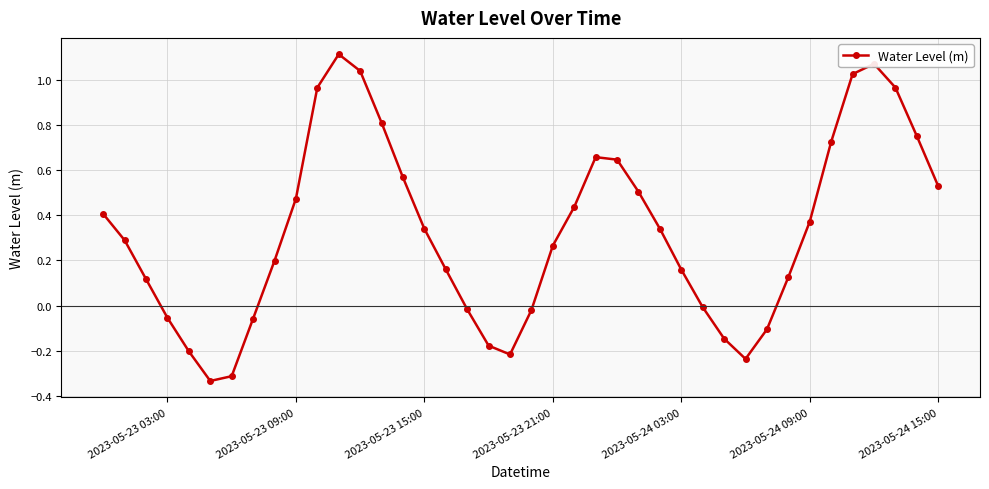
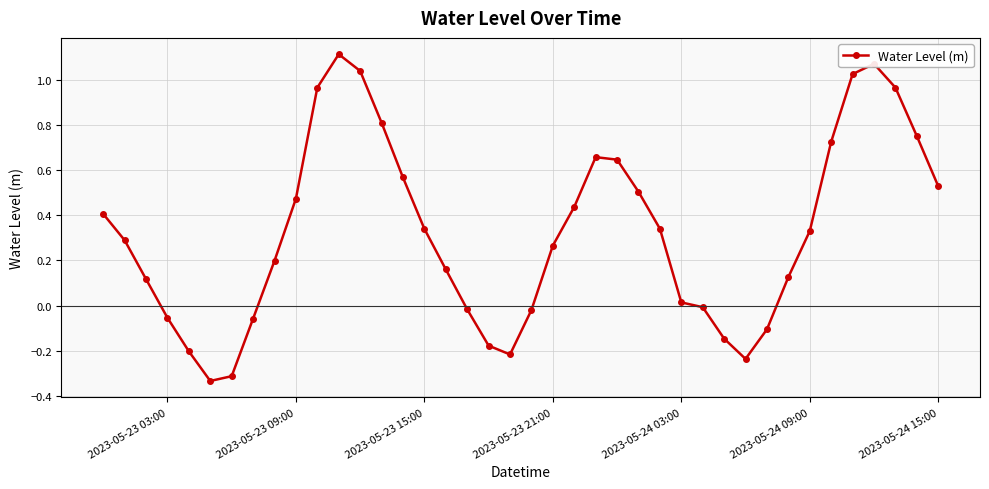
2023-05-24 03:00: 0.16 -> 0.01
2023-05-24 09:00: 0.37 -> 0.33
